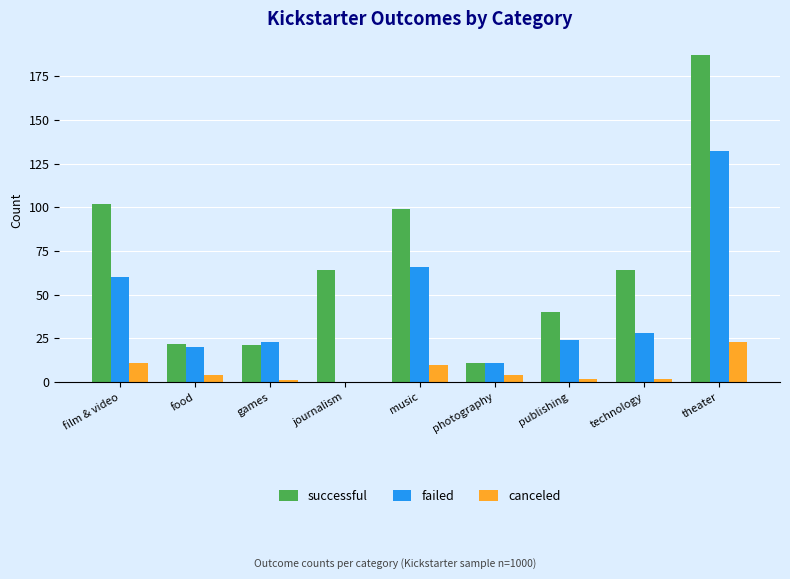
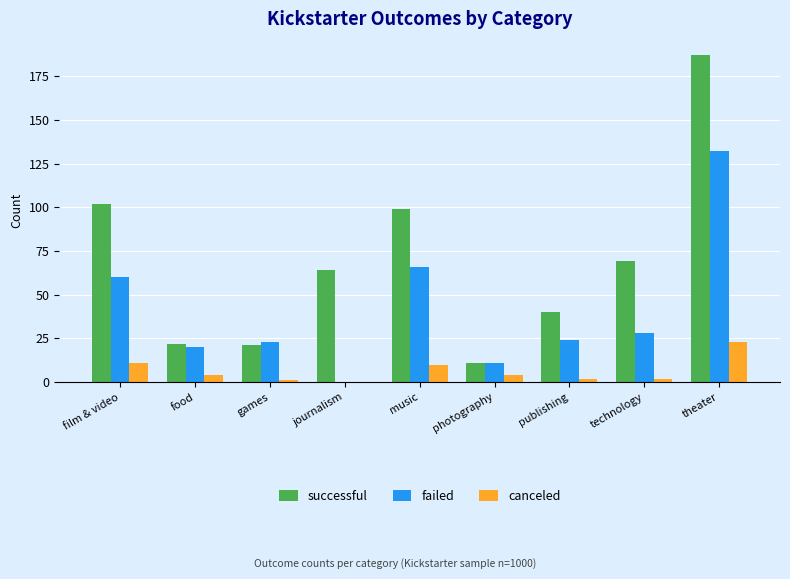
successful, technology: 64 -> 69
